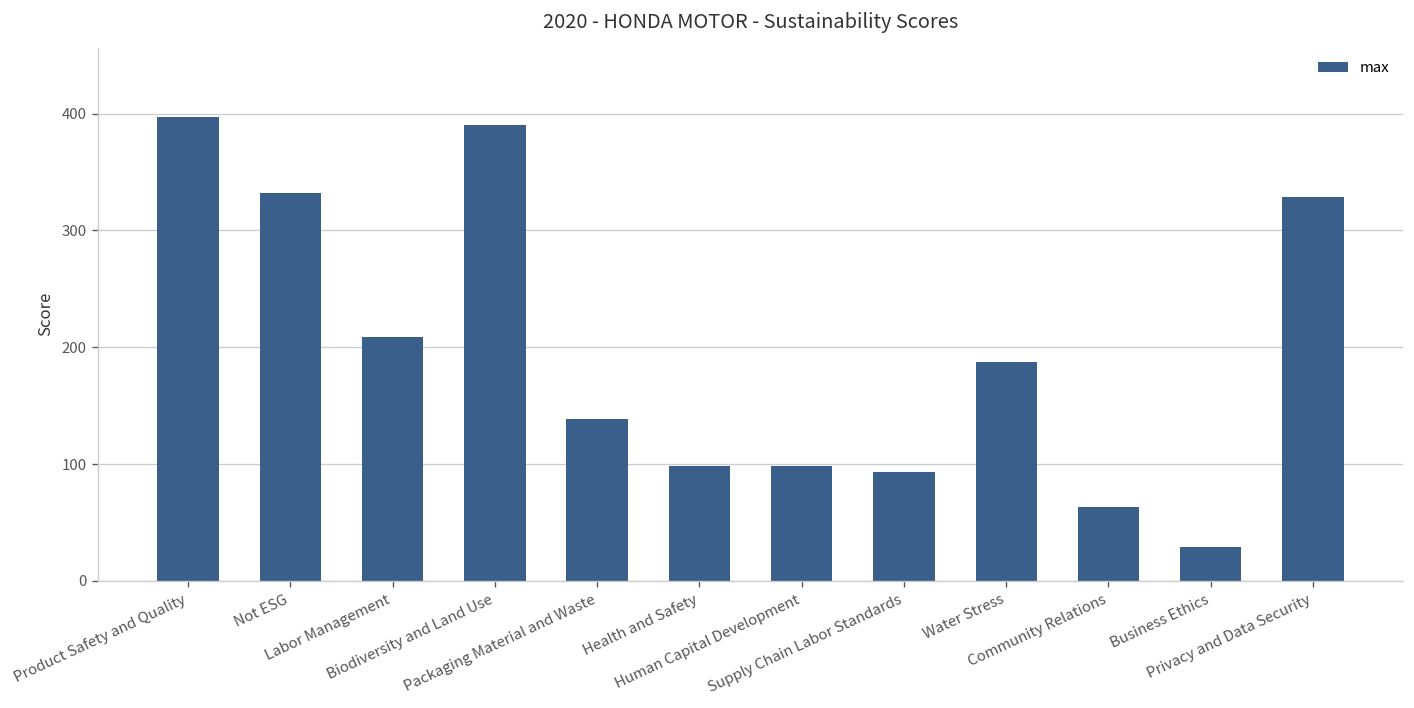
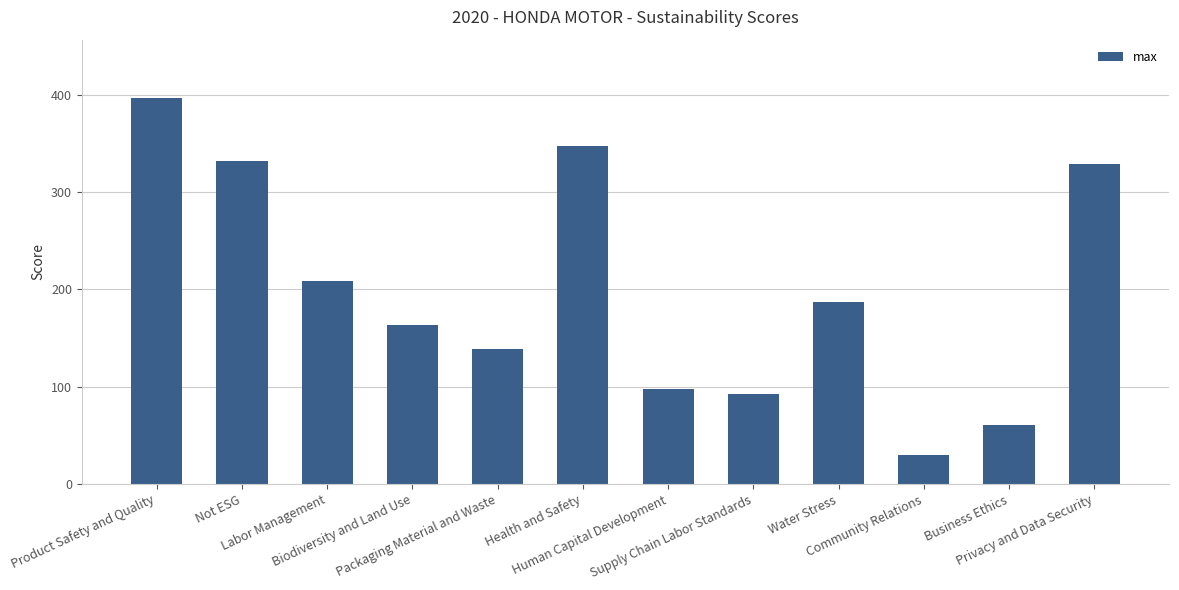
Biodiversity and Land Use: 390 -> 160
Health and Safety: 100 -> 350
Community Relations: 60 -> 30
Business Ethics: 30 -> 60
